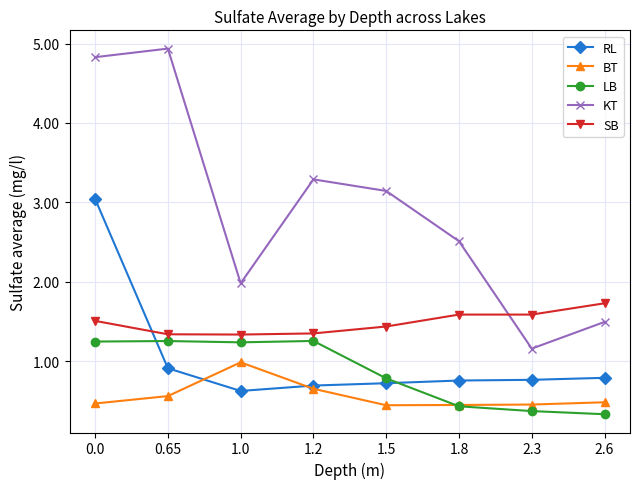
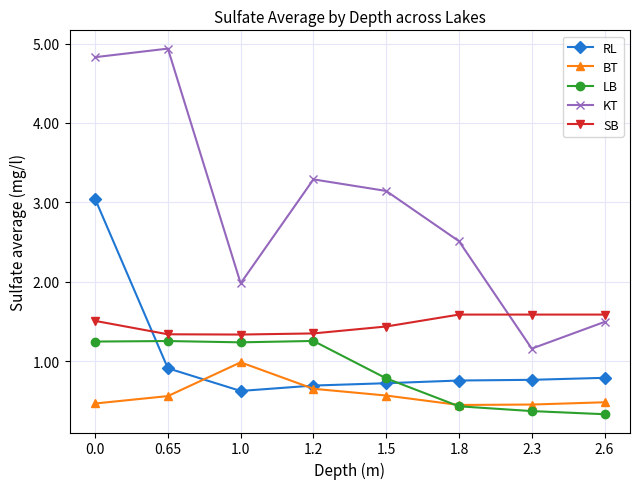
BT, 1.5: 0.4 -> 0.6
SB, 2.6: 1.7 -> 1.6
